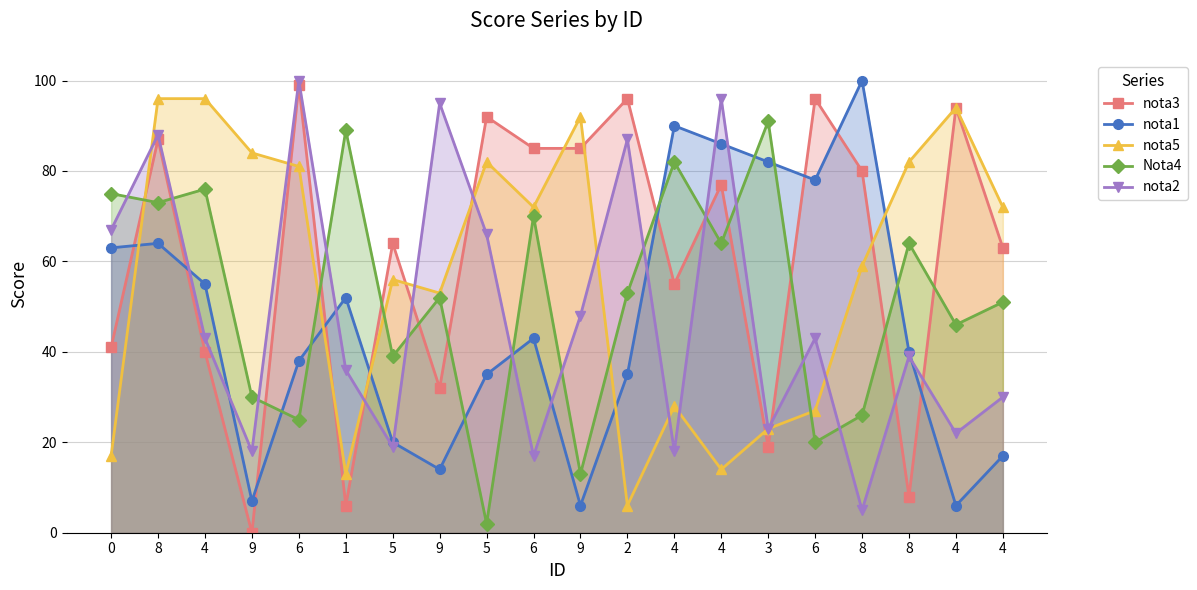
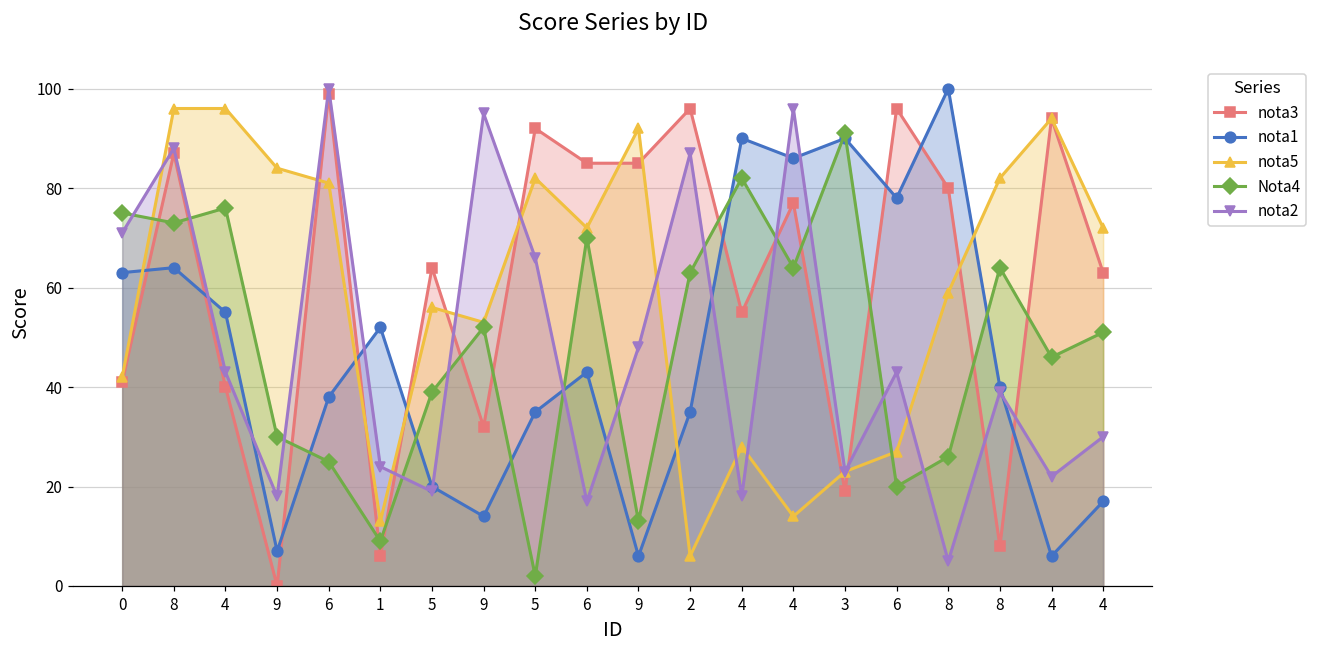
nota5, 0: 17 -> 42
nota2, 0: 67 -> 71
Nota4, 1: 89 -> 9
nota2, 1: 36 -> 24
Nota4, 2: 53 -> 63
nota1, 3: 82 -> 90
